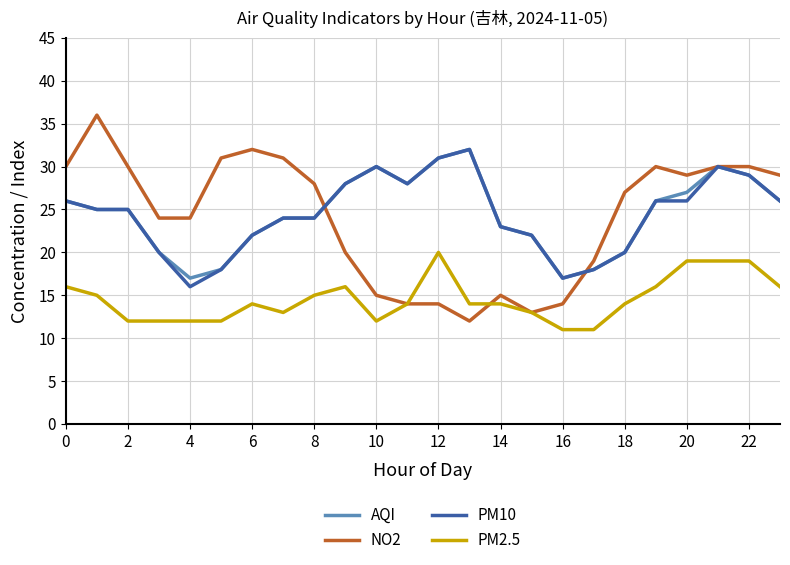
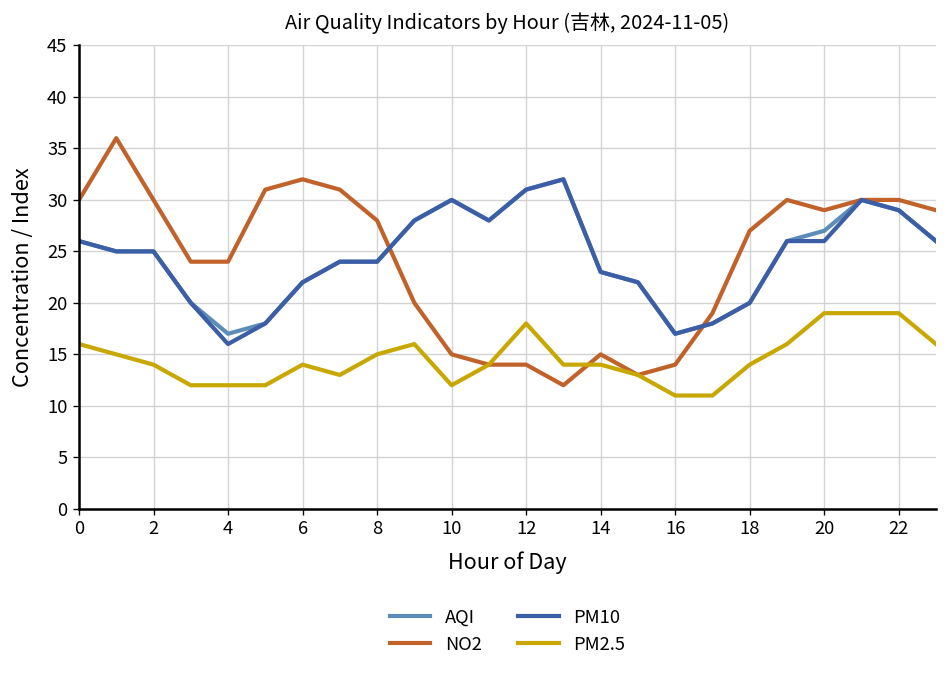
PM2.5, 2: 12 -> 14
PM2.5, 12: 20 -> 18
